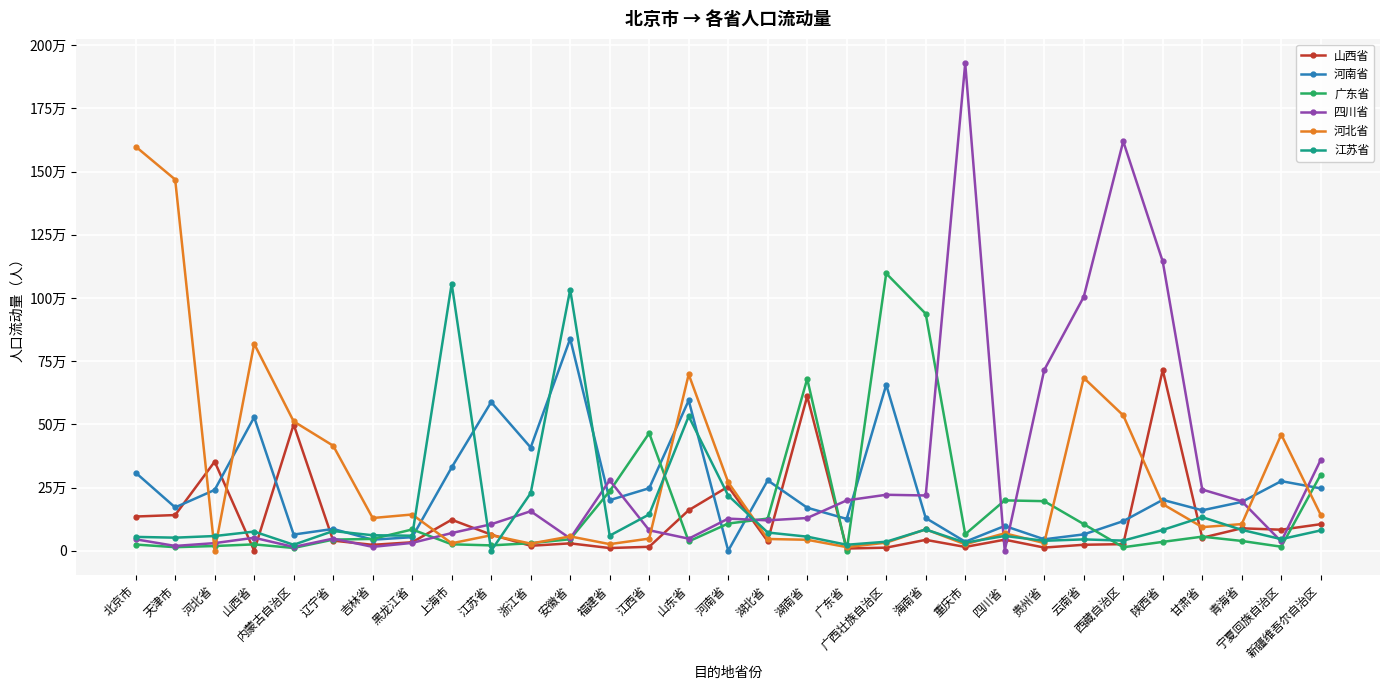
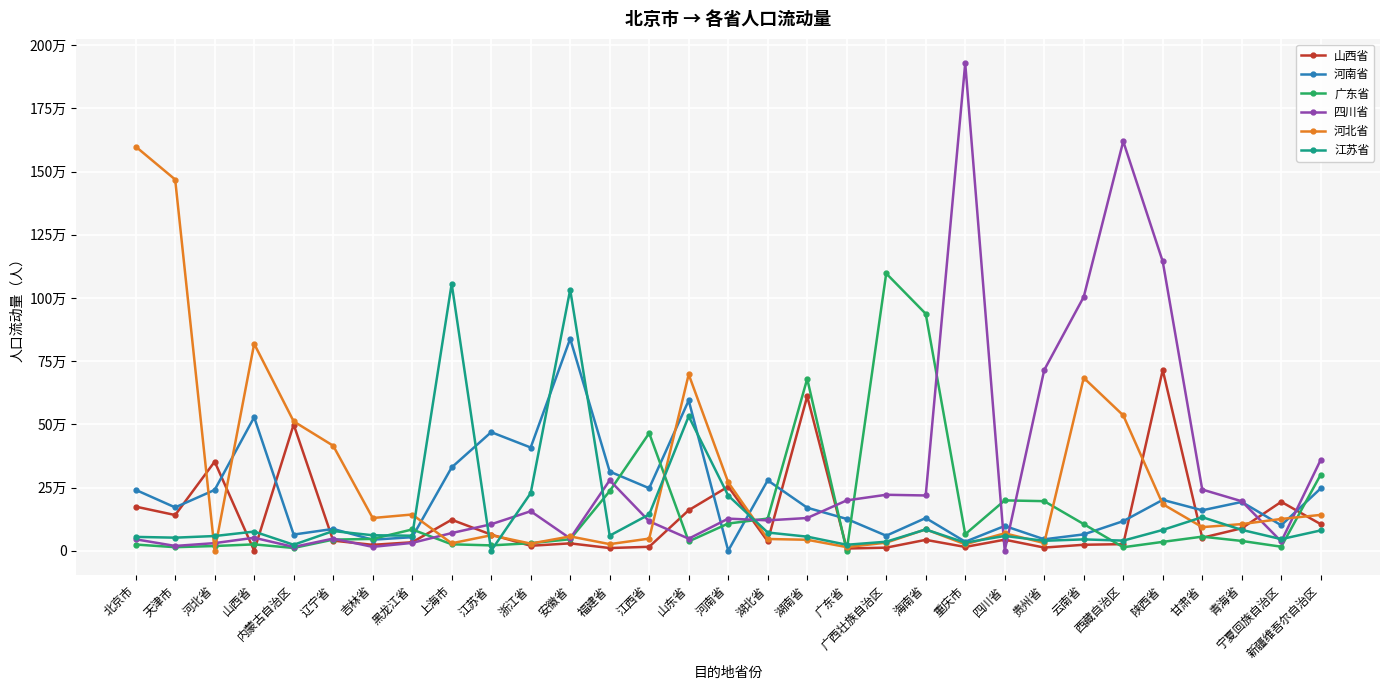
山西省, 北京市: 14万 -> 17万
河南省, 北京市: 31万 -> 24万
河南省, 江苏省: 59万 -> 47万
河南省, 福建省: 20万 -> 31万
四川省, 江西省: 8万 -> 12万
河南省, 广西壮族自治区: 66万 -> 6万
山西省, 宁夏回族自治区: 8万 -> 19万
河南省, 宁夏回族自治区: 28万 -> 10万
河北省, 宁夏回族自治区: 46万 -> 13万
